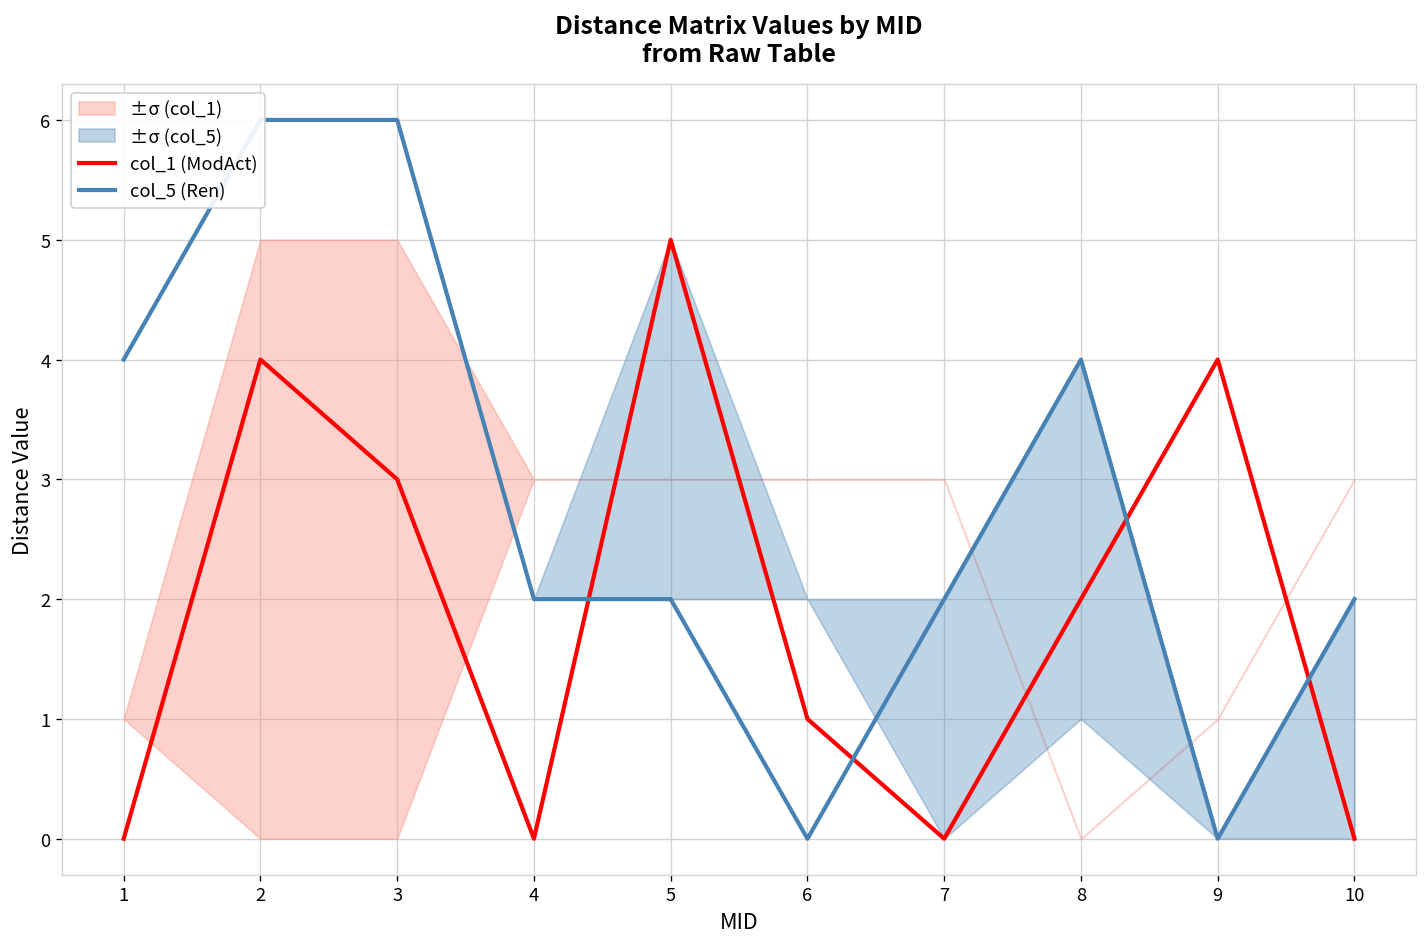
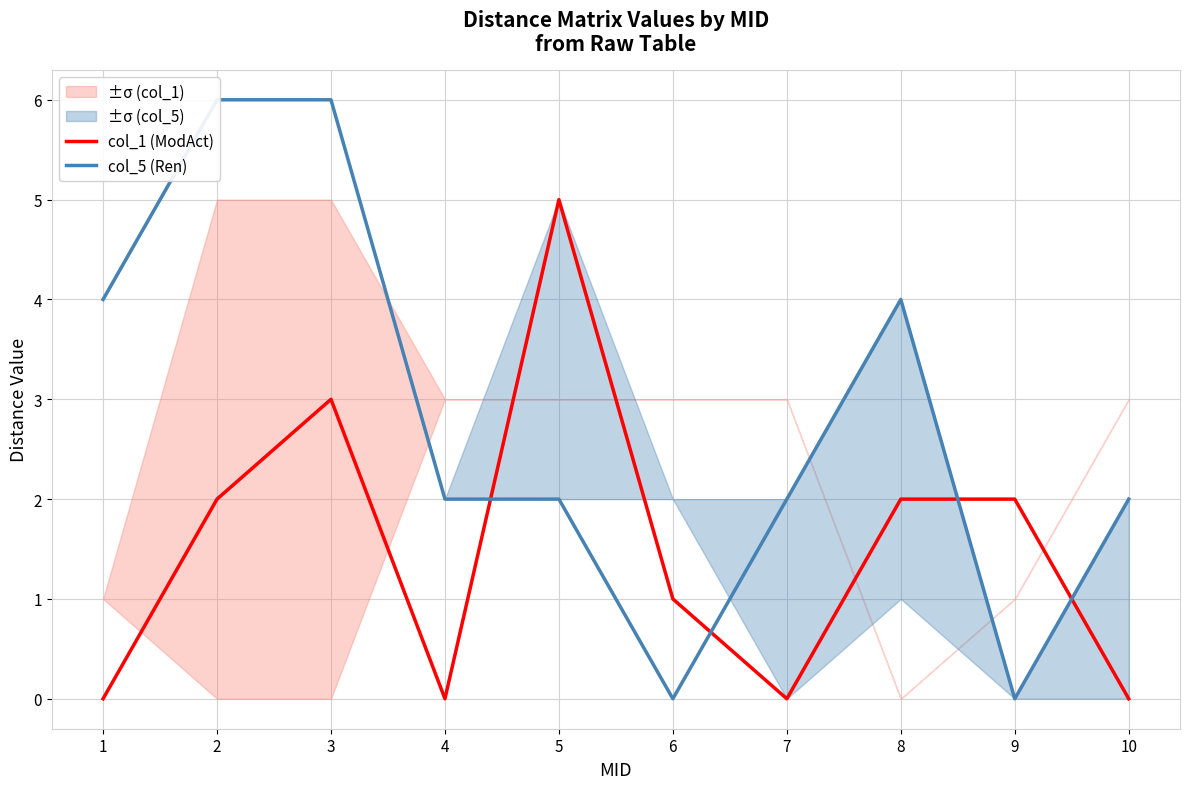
col_1 (ModAct), 2: 4 -> 2
col_1 (ModAct), 9: 4 -> 2
